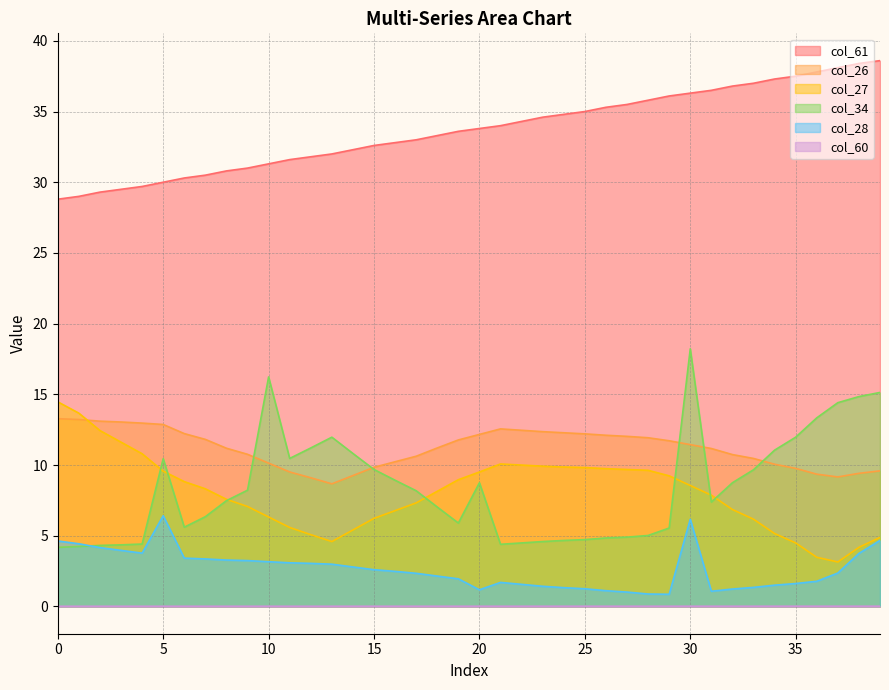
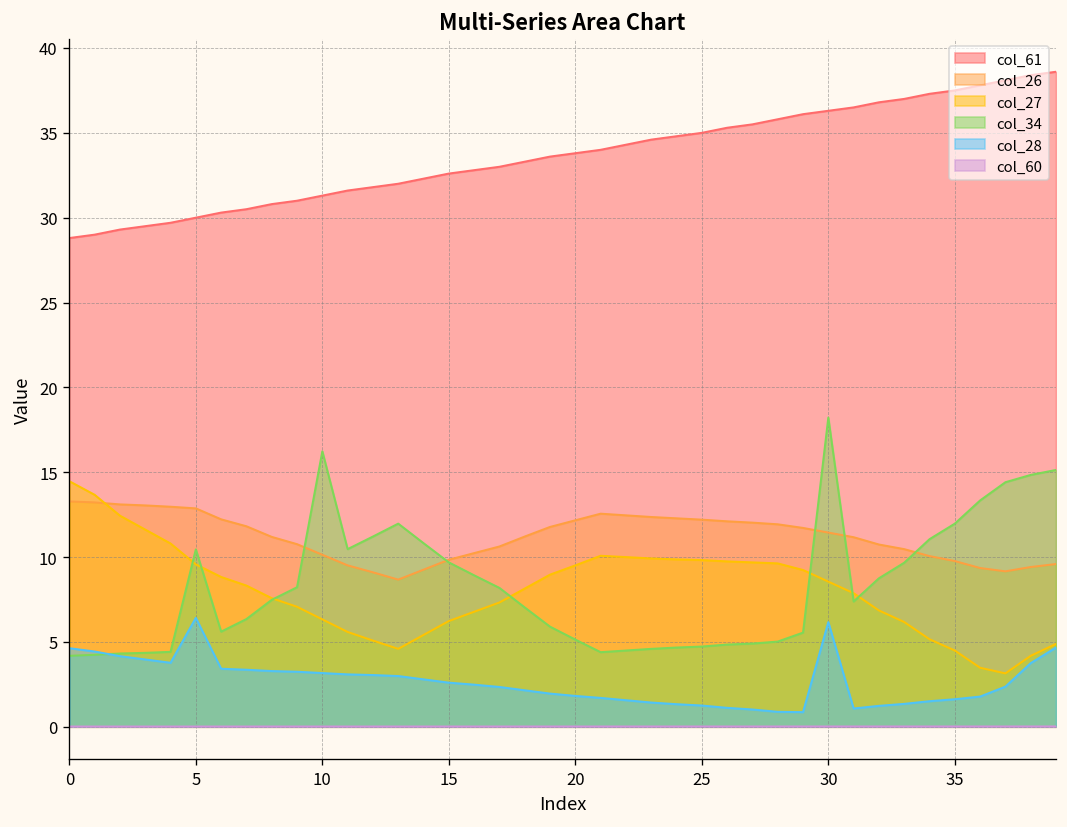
col_34, 20: 8.7 -> 5.1
col_28, 20: 1.2 -> 1.8
